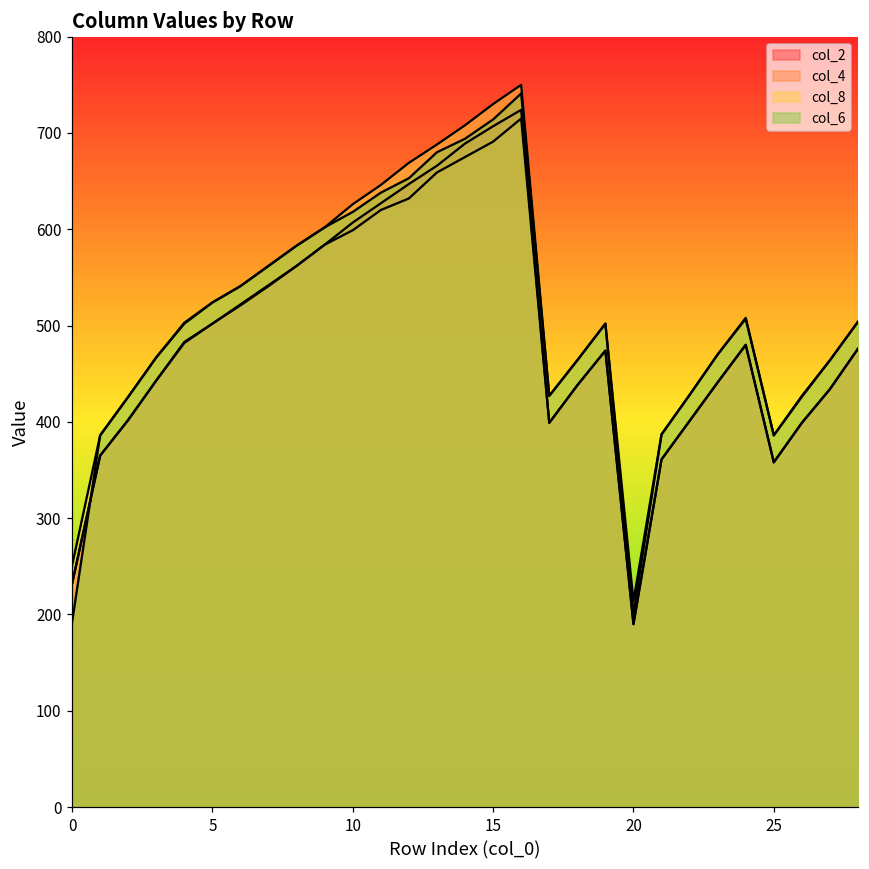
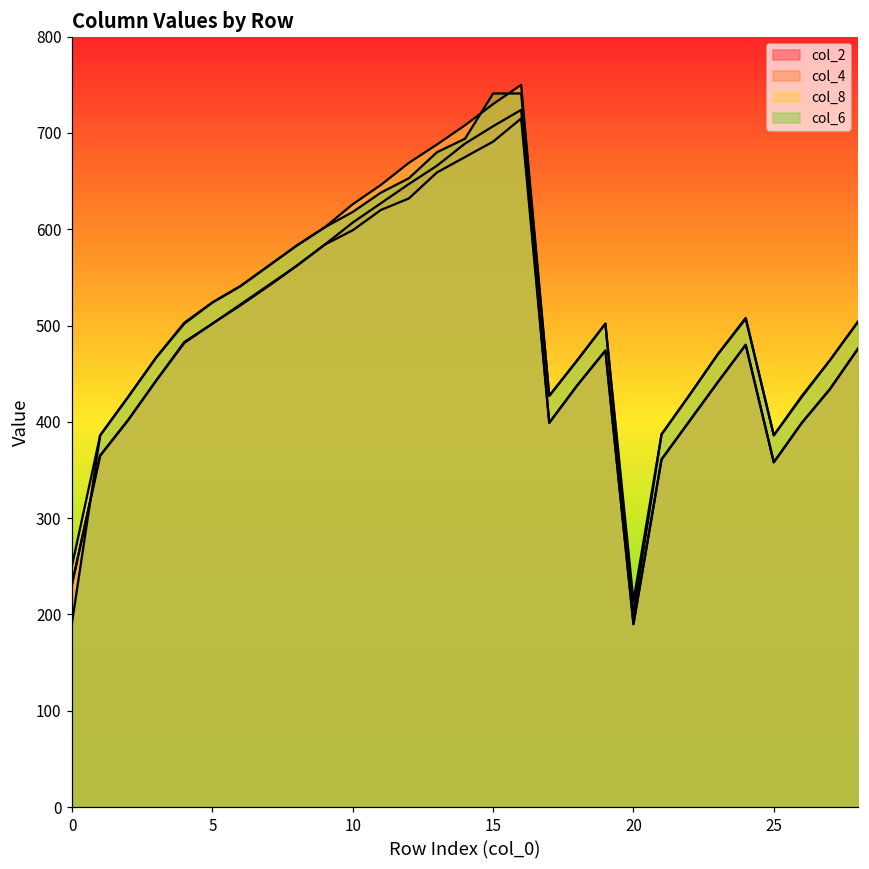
col_6, 15: 710 -> 740
